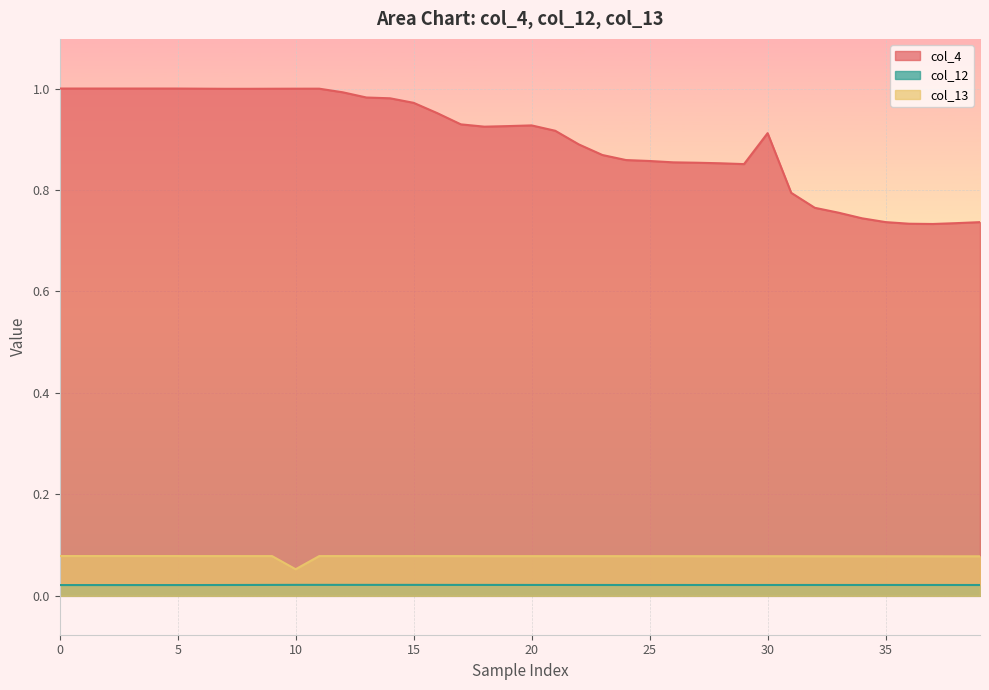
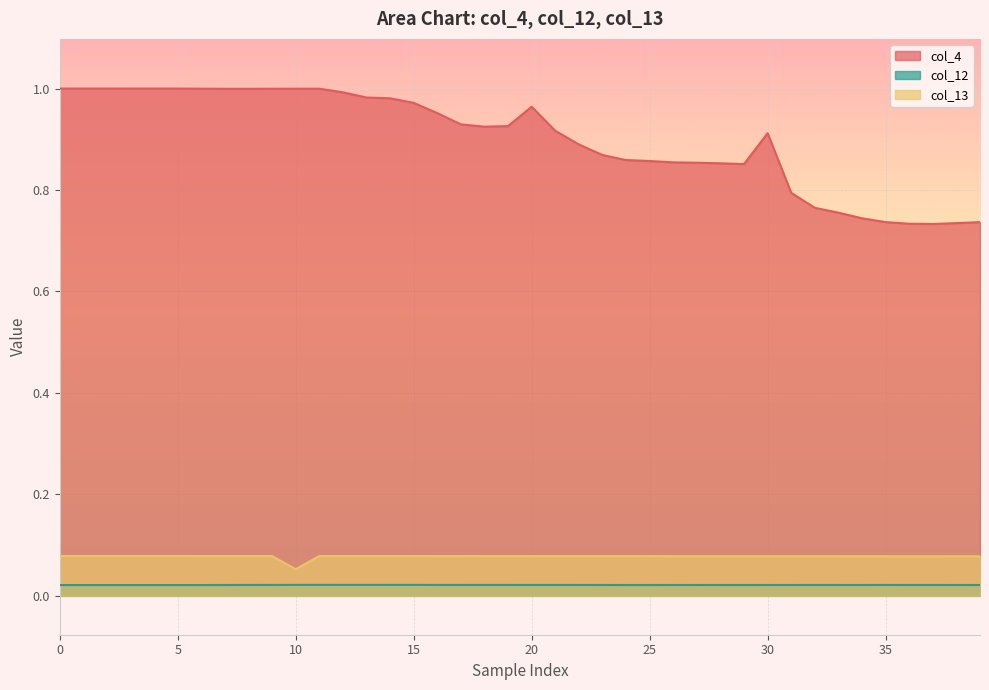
col_4, 20: 0.93 -> 0.96
